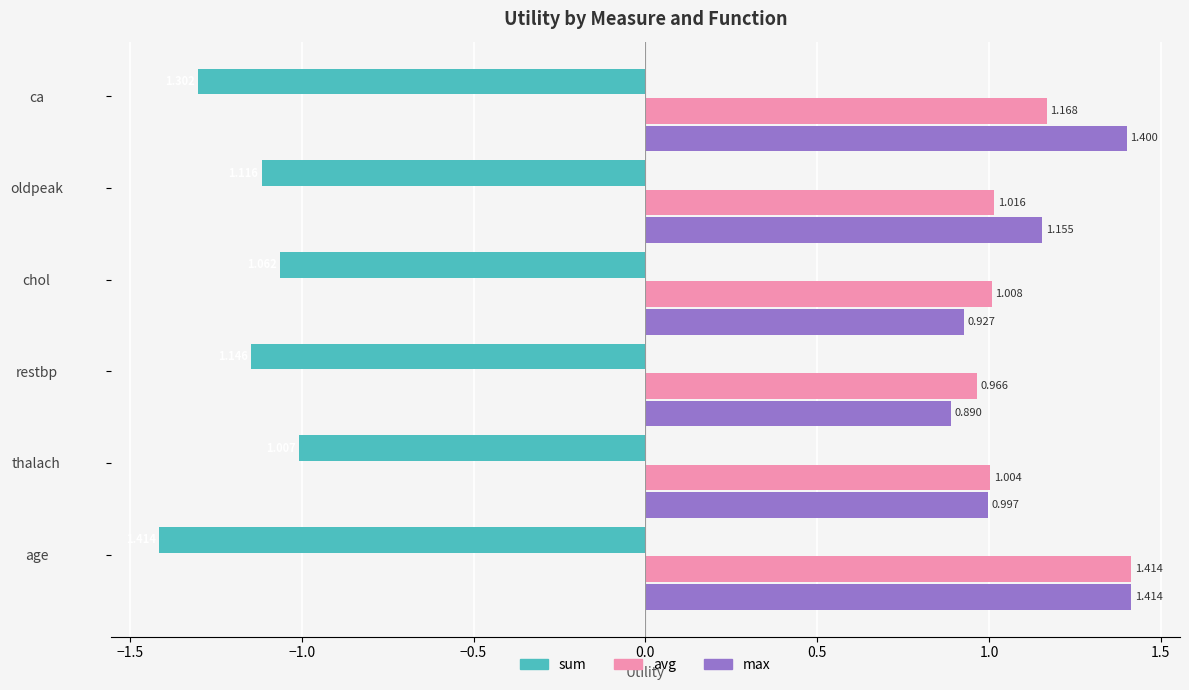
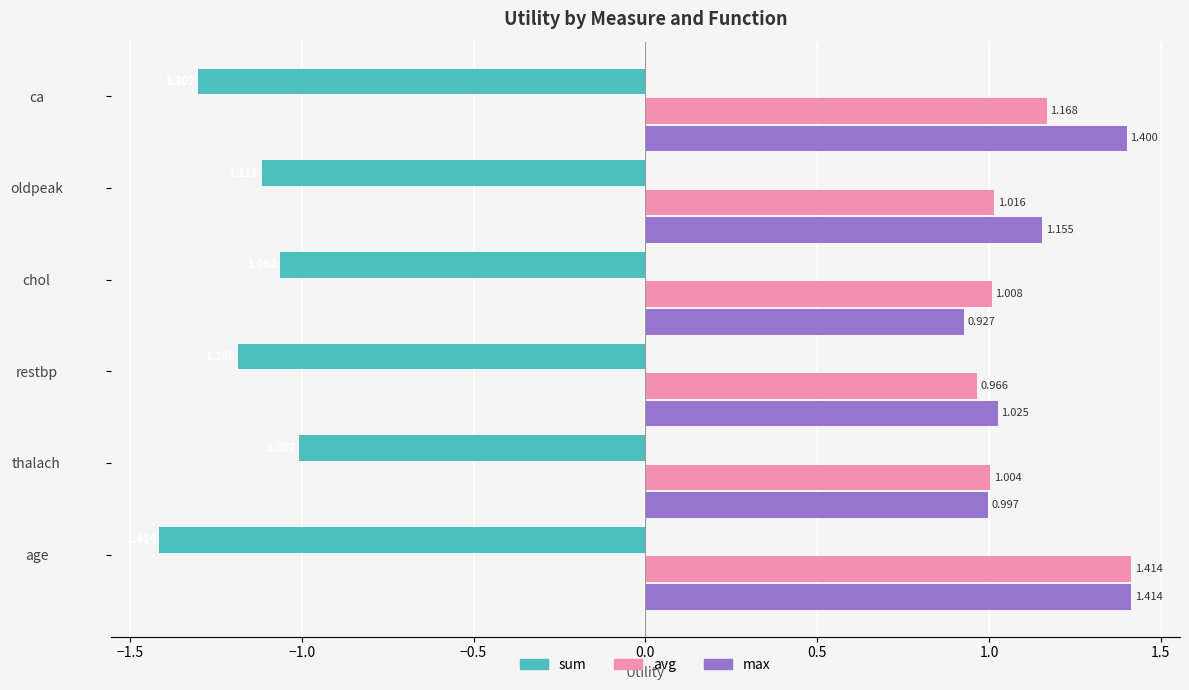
sum, restbp: -1.15 -> -1.19
max, restbp: 0.890 -> 1.025
